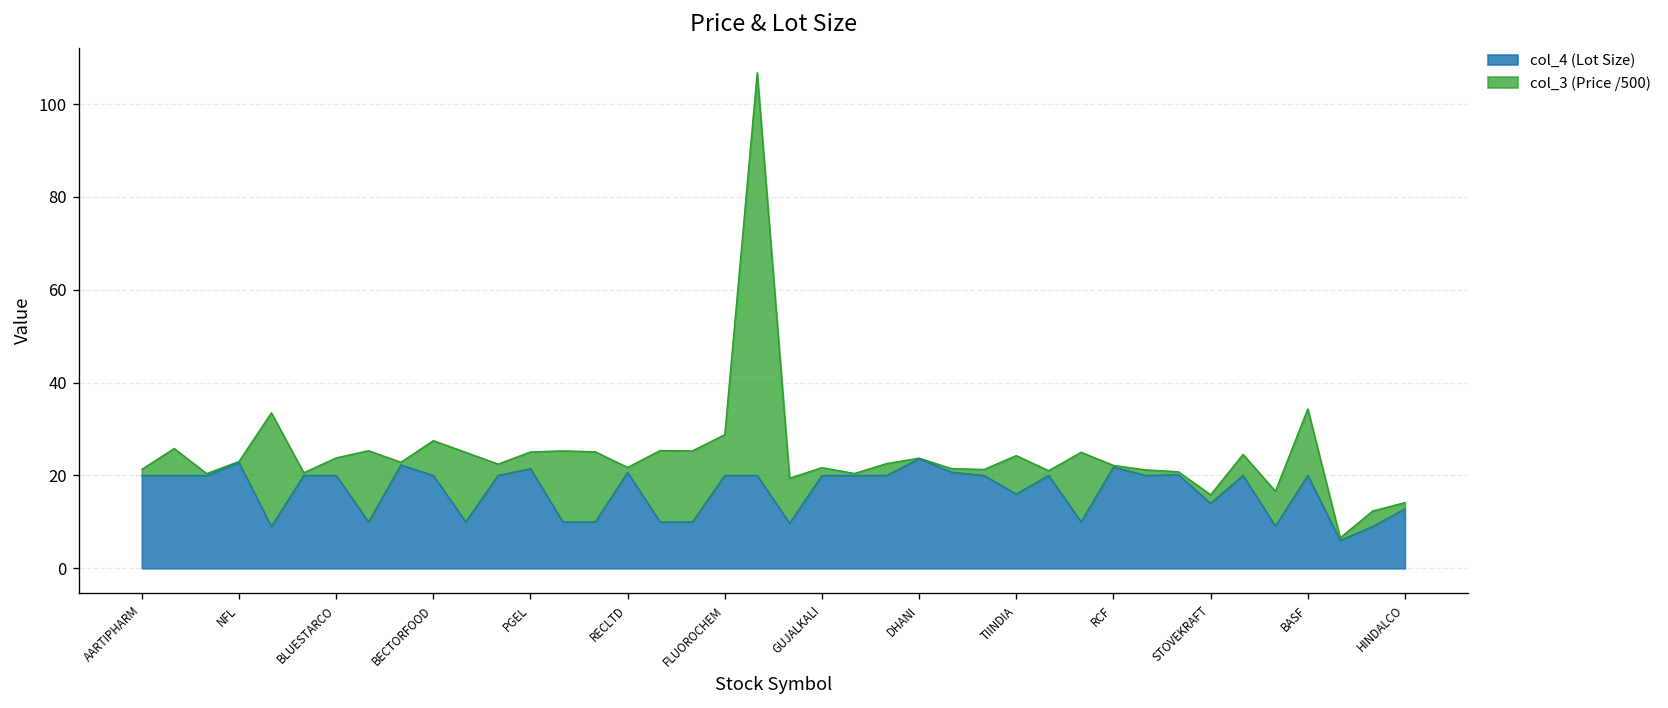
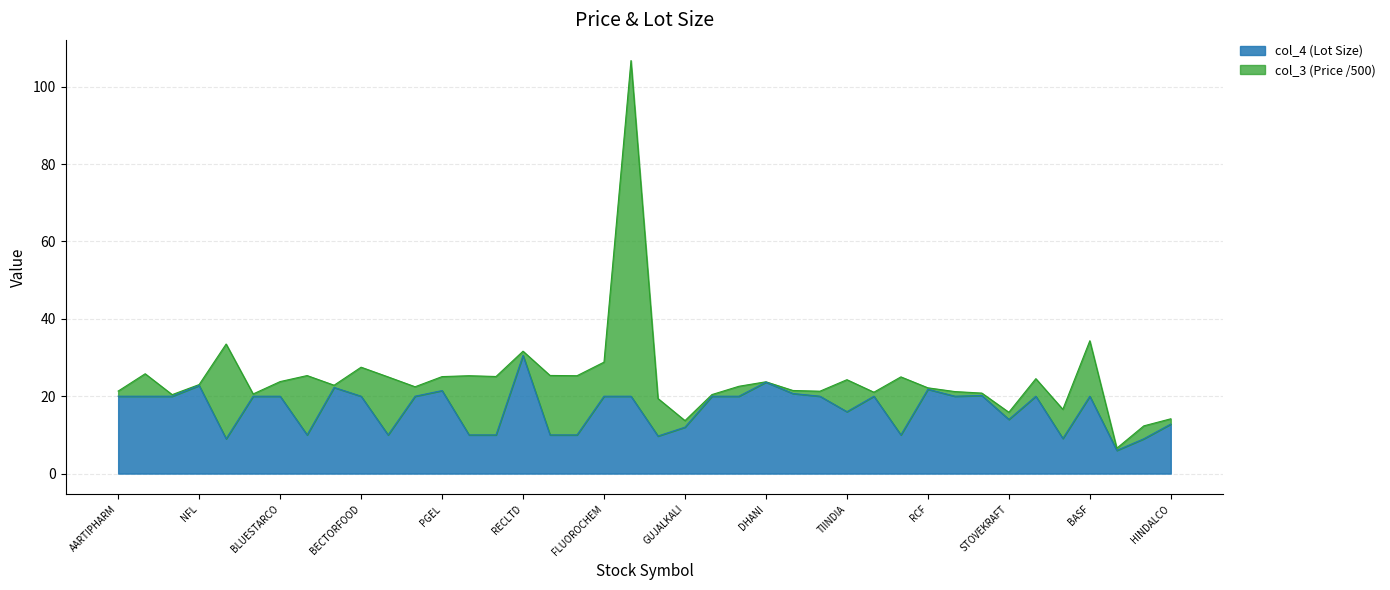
col_4 (Lot Size), RECLTD: 21 -> 31
col_4 (Lot Size), GUJALKALI: 20 -> 12
